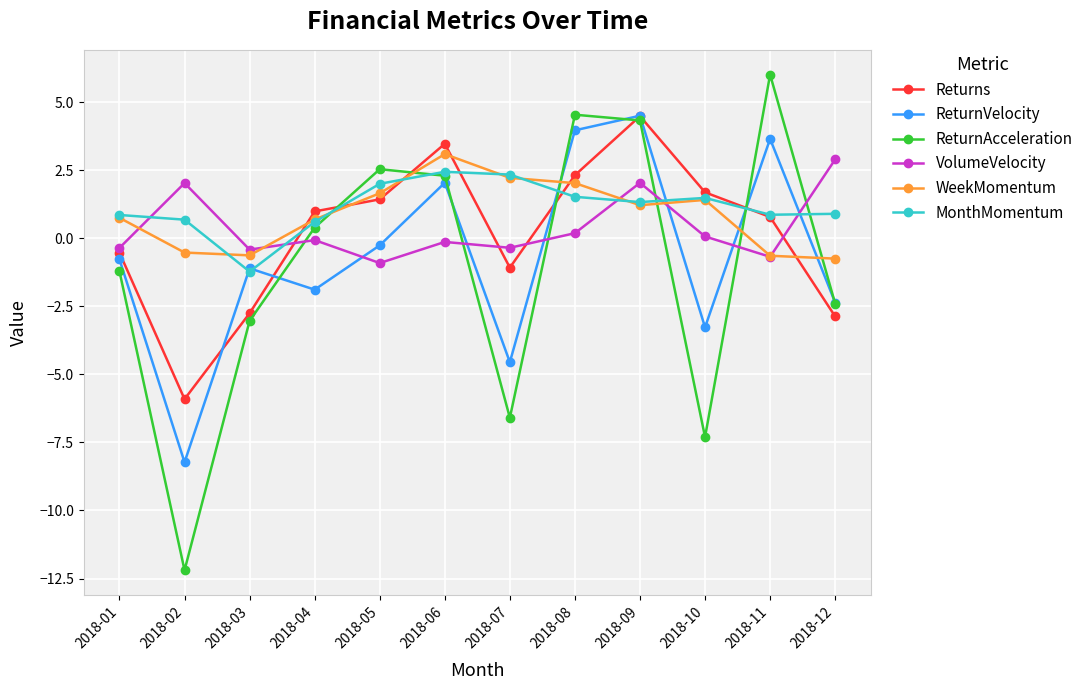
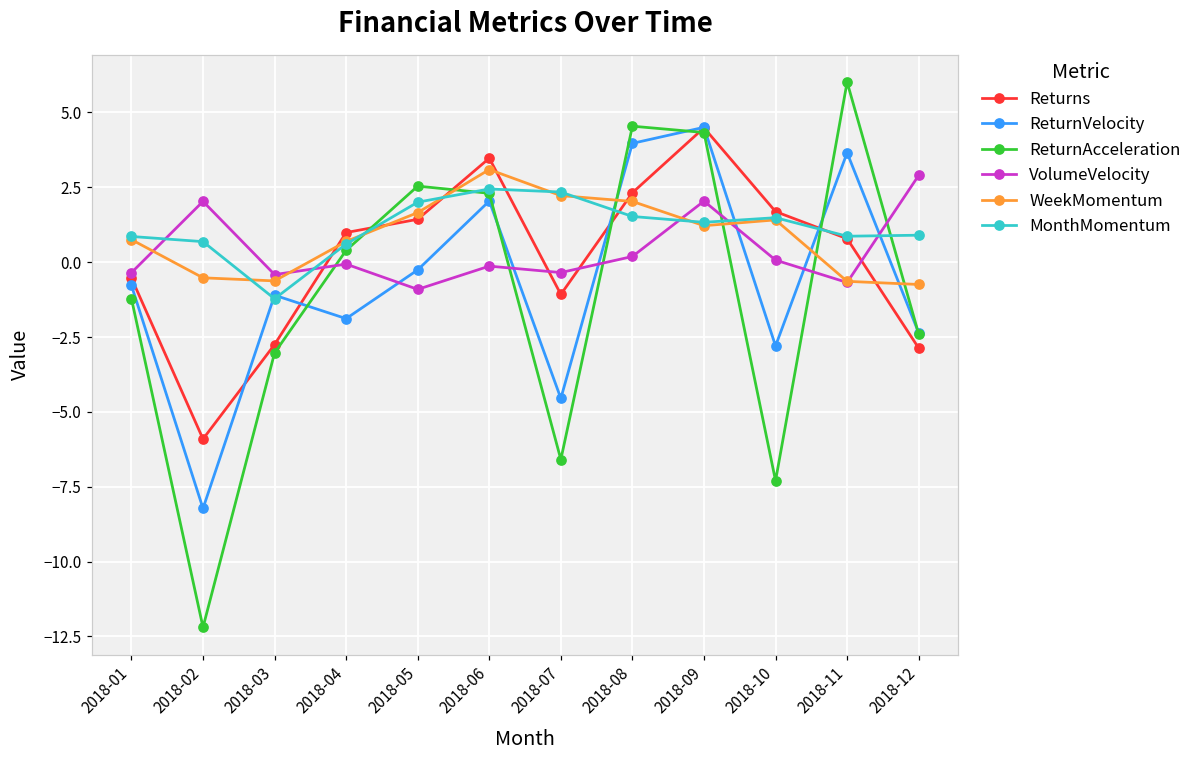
ReturnVelocity, 2018-10: -3.3 -> -2.8
